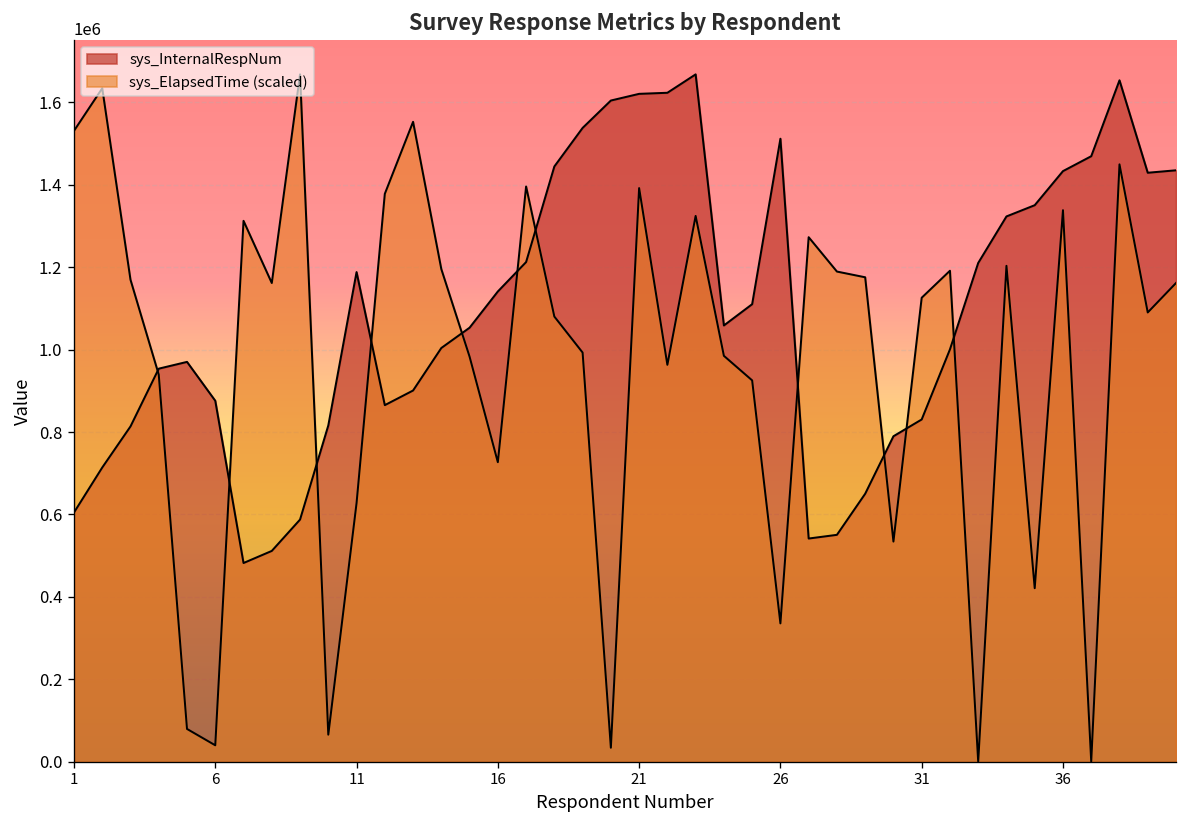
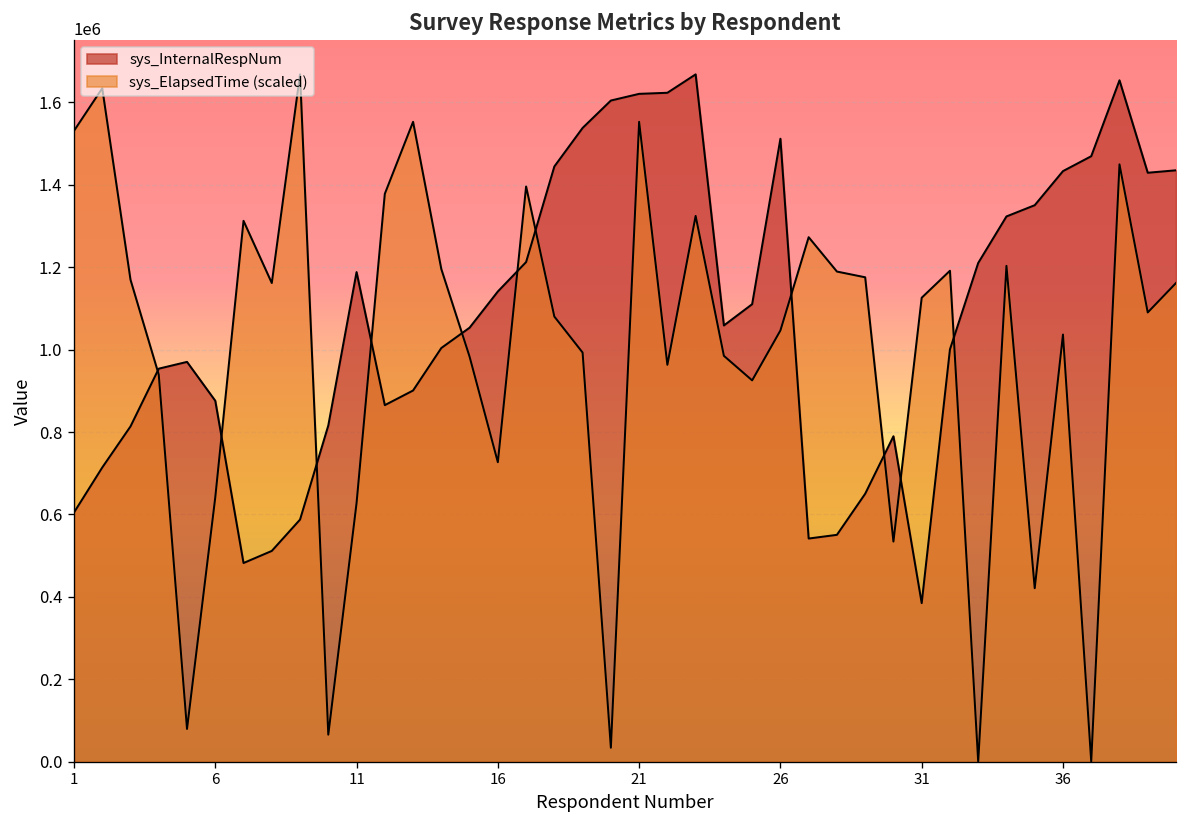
sys_ElapsedTime (scaled), 6: 40000 -> 640000
sys_ElapsedTime (scaled), 21: 1390000 -> 1550000
sys_ElapsedTime (scaled), 26: 340000 -> 1050000
sys_InternalRespNum, 31: 830000 -> 380000
sys_ElapsedTime (scaled), 36: 1340000 -> 1040000
